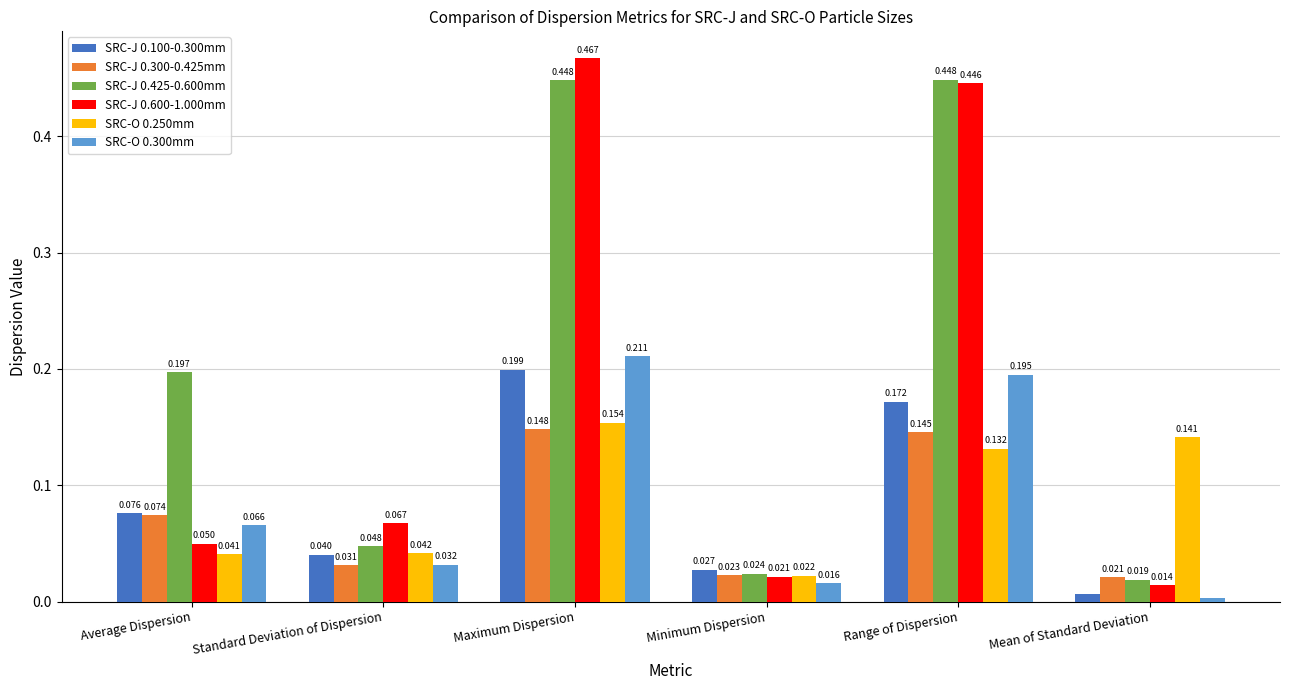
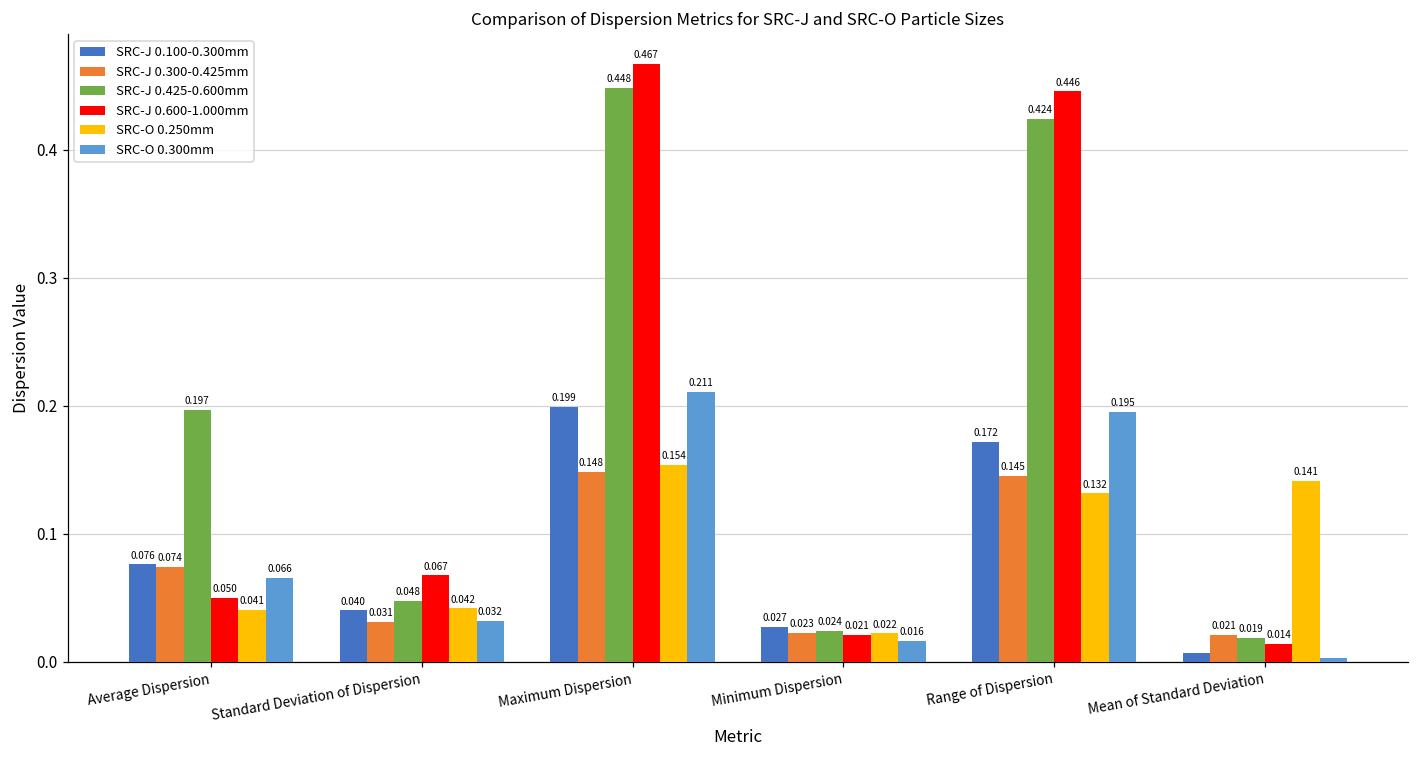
SRC-J 0.425-0.600mm, Range of Dispersion: 0.448 -> 0.424
